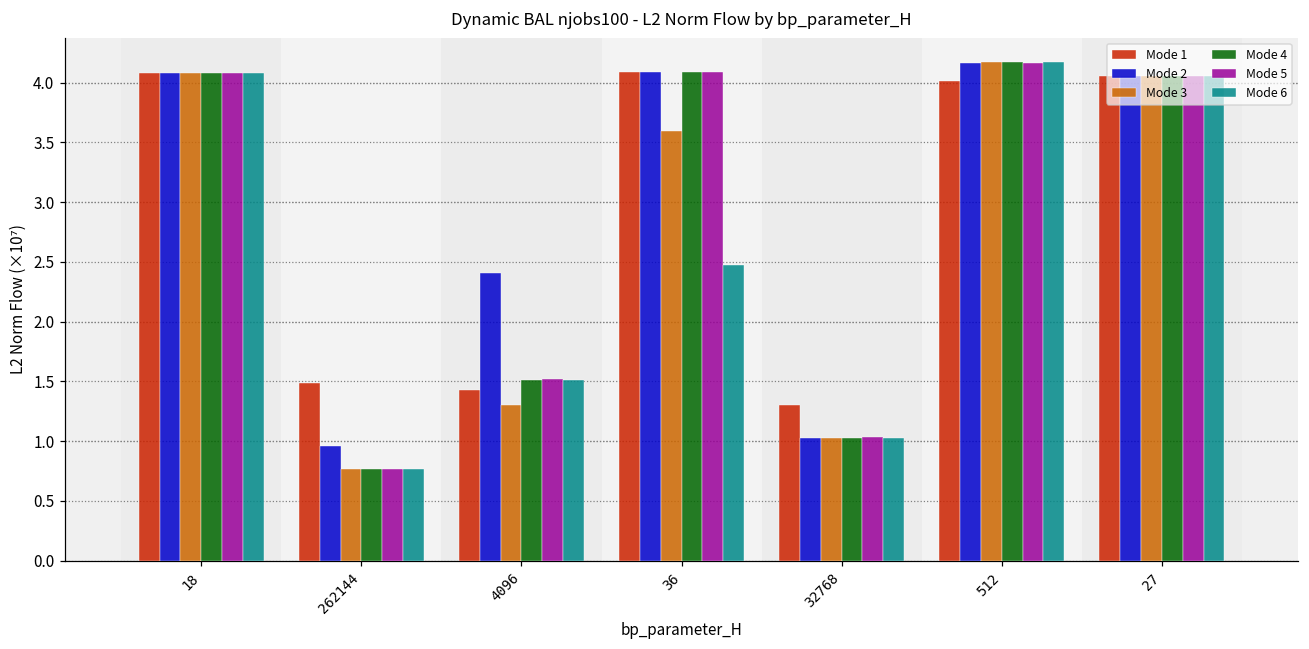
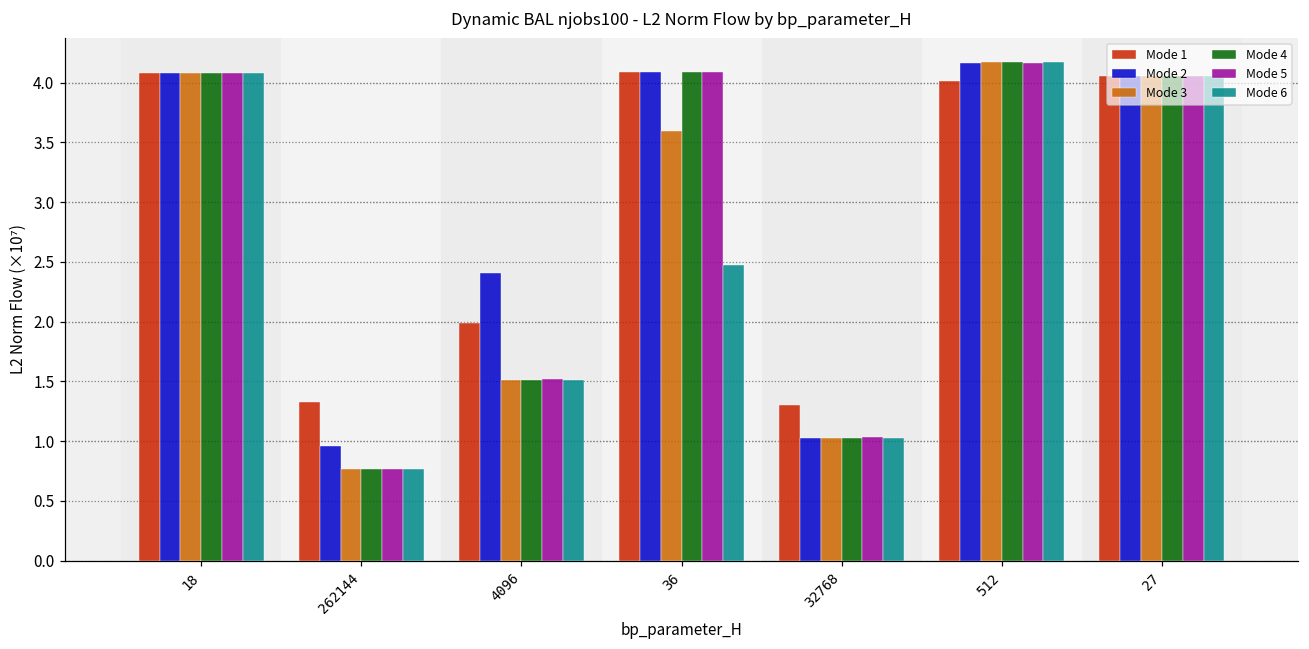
Mode 1, 262144: 1.49 -> 1.33
Mode 1, 4096: 1.43 -> 1.99
Mode 3, 4096: 1.30 -> 1.51
